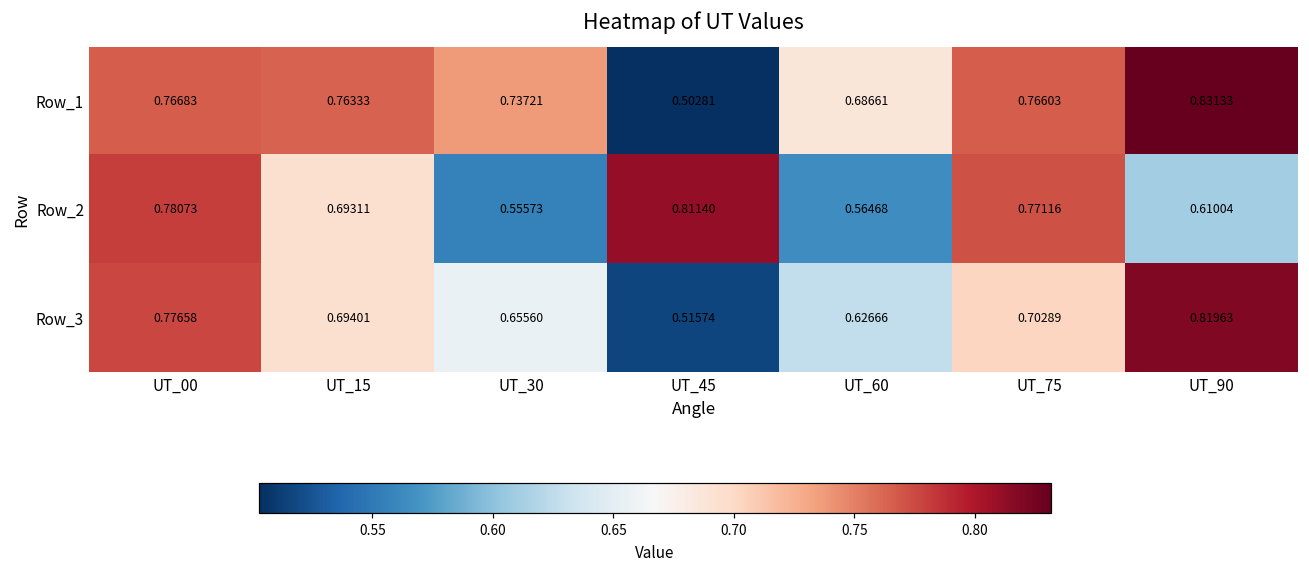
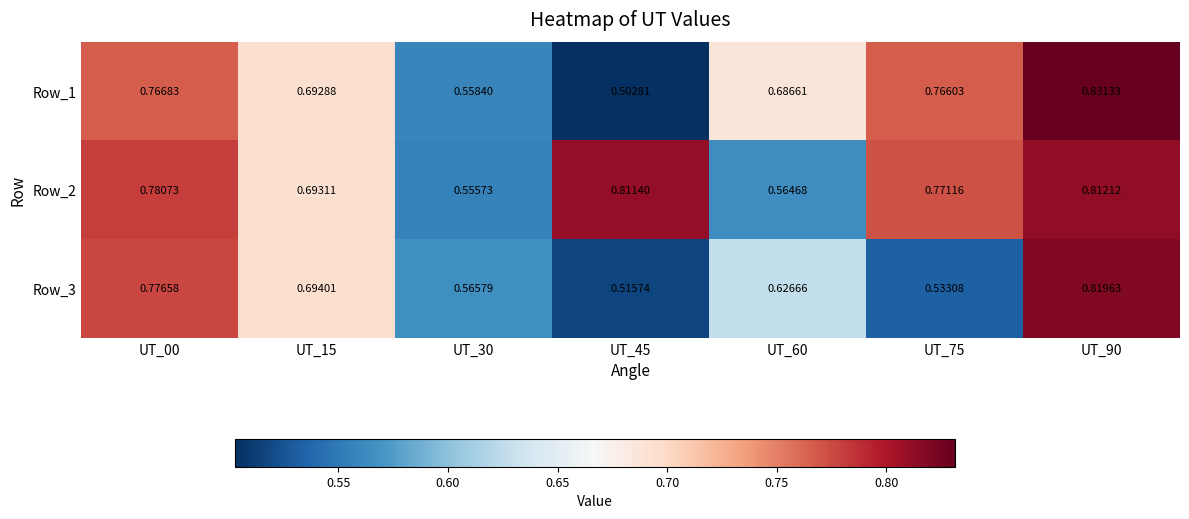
Row_1, UT_15: 0.76333 -> 0.69288
Row_1, UT_30: 0.73721 -> 0.55840
Row_2, UT_90: 0.61004 -> 0.81212
Row_3, UT_30: 0.65560 -> 0.56579
Row_3, UT_75: 0.70289 -> 0.53308
